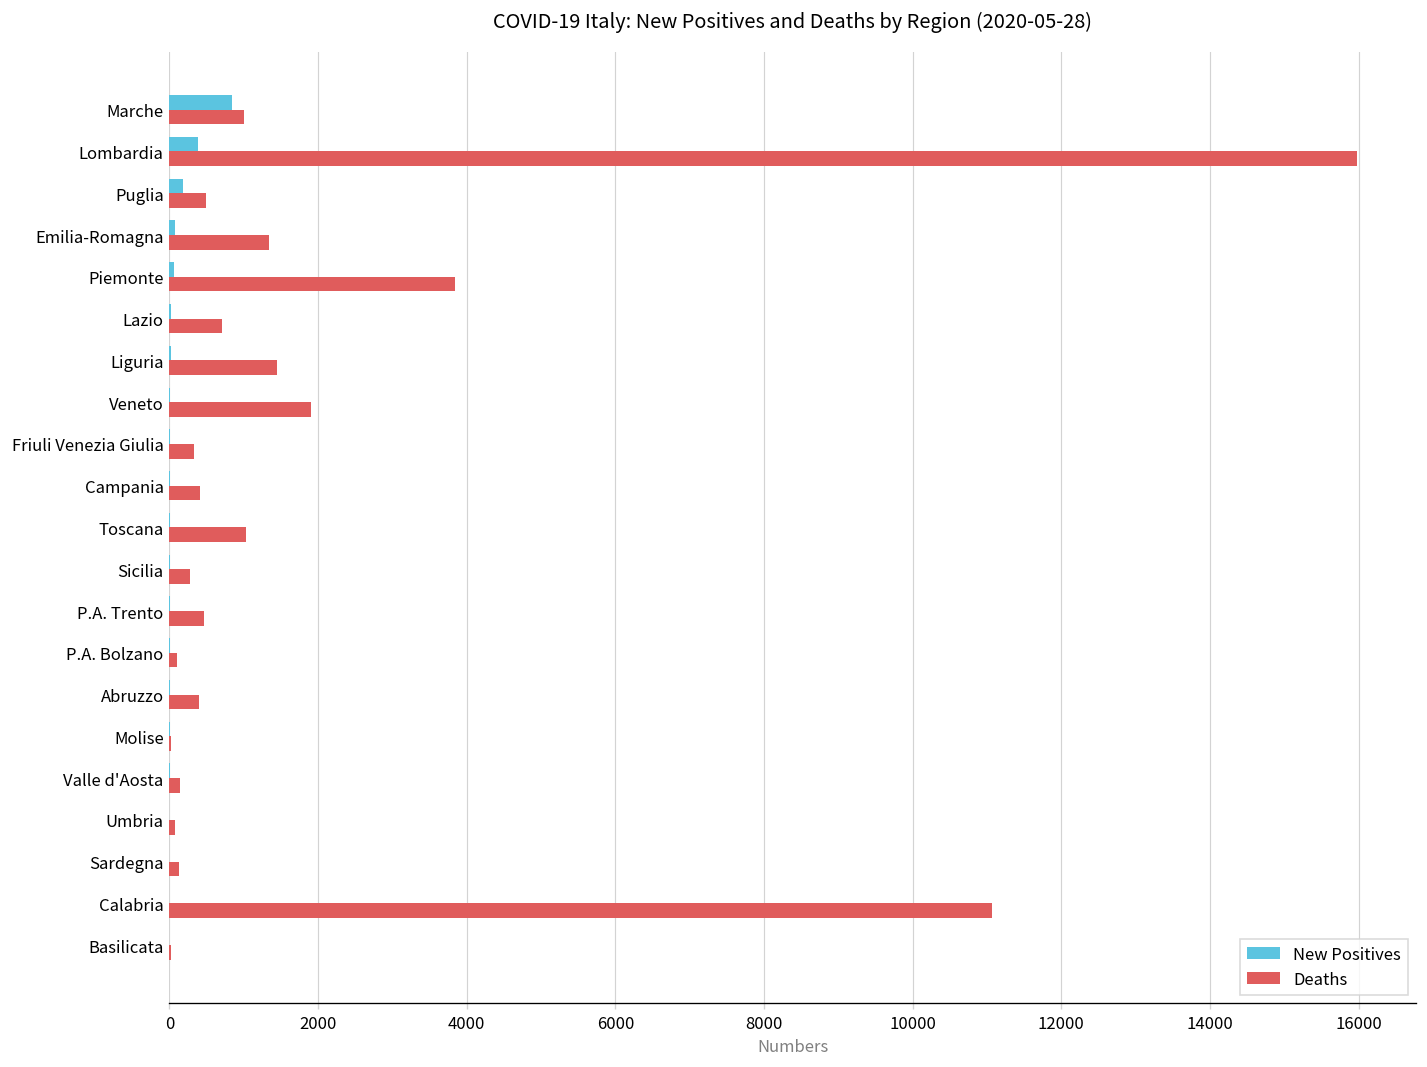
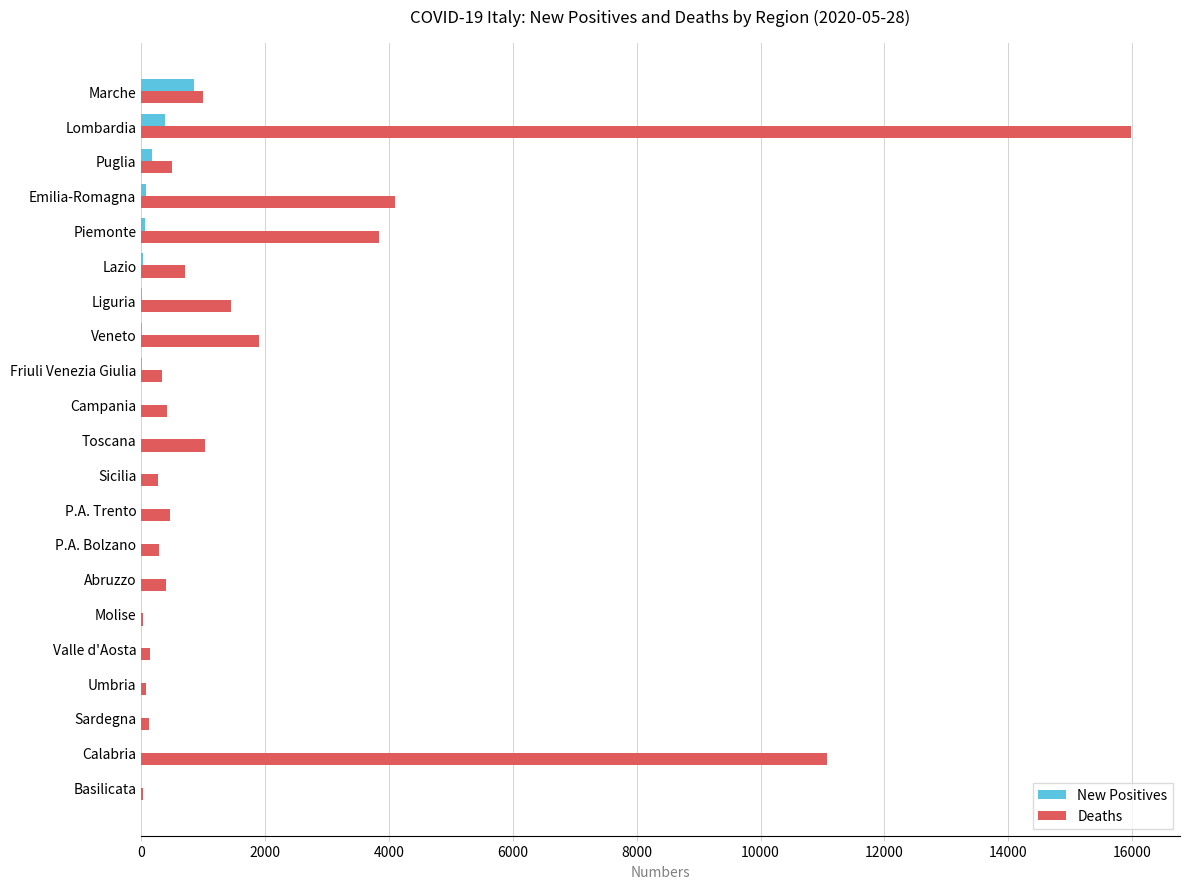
Deaths, Emilia-Romagna: 1300 -> 4100
Deaths, P.A. Bolzano: 100 -> 300
